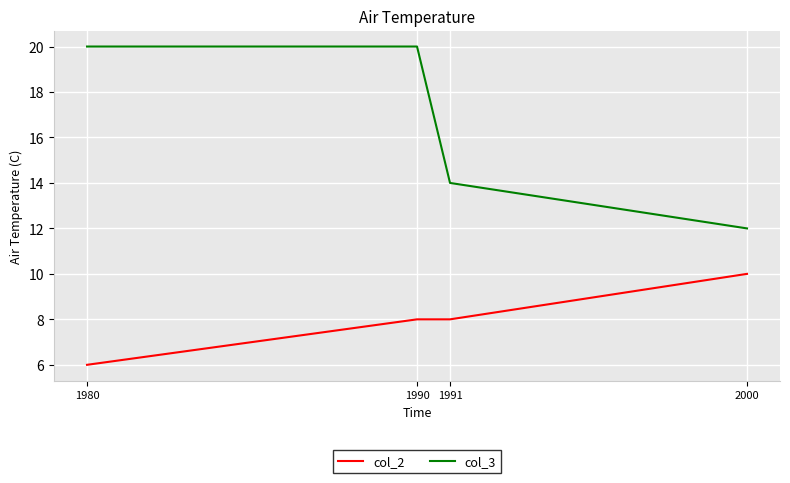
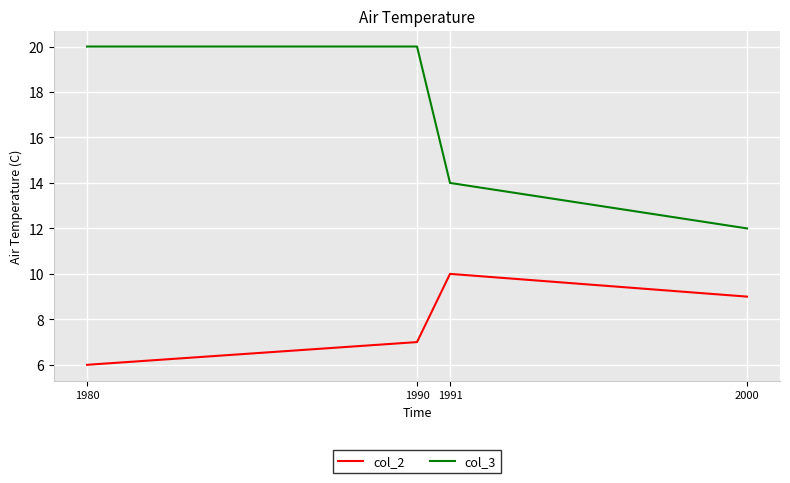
col_2, 1990: 8 -> 7
col_2, 1991: 8 -> 10
col_2, 2000: 10 -> 9
